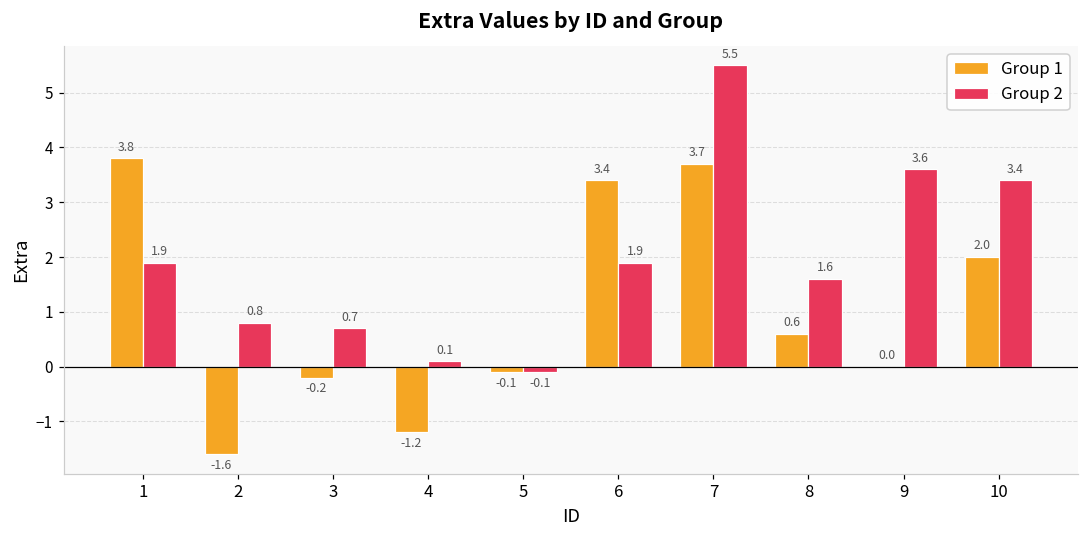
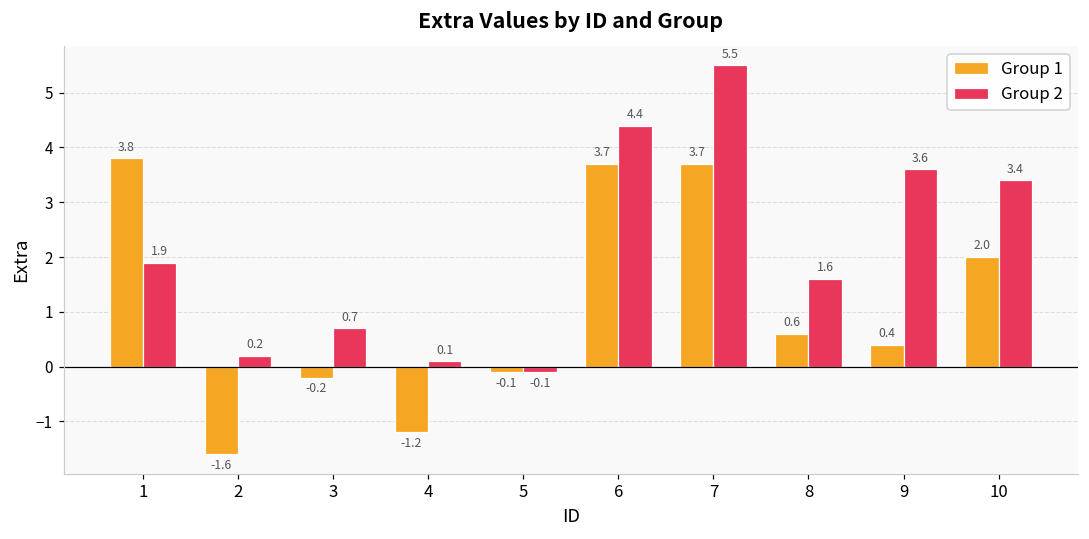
Group 2, 2: 0.8 -> 0.2
Group 1, 6: 3.4 -> 3.7
Group 2, 6: 1.9 -> 4.4
Group 1, 9: 0.0 -> 0.4
